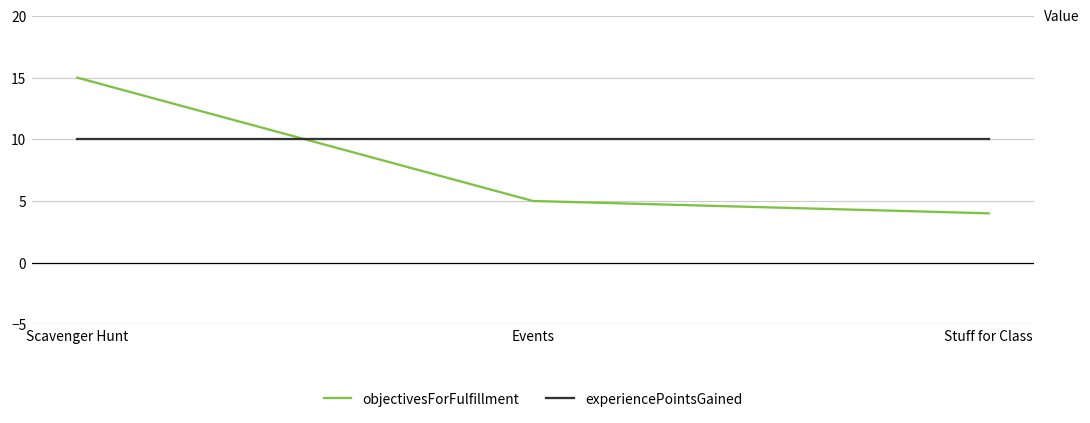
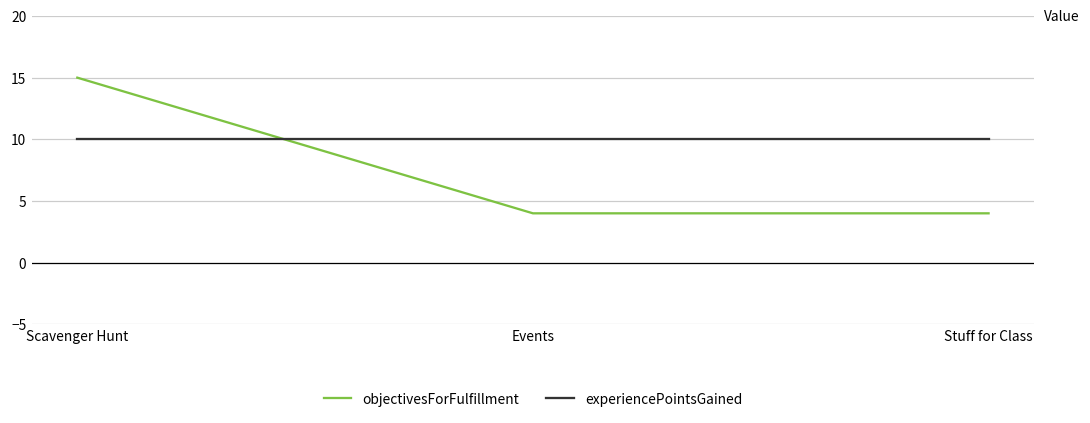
objectivesForFulfillment, Events: 5 -> 4
